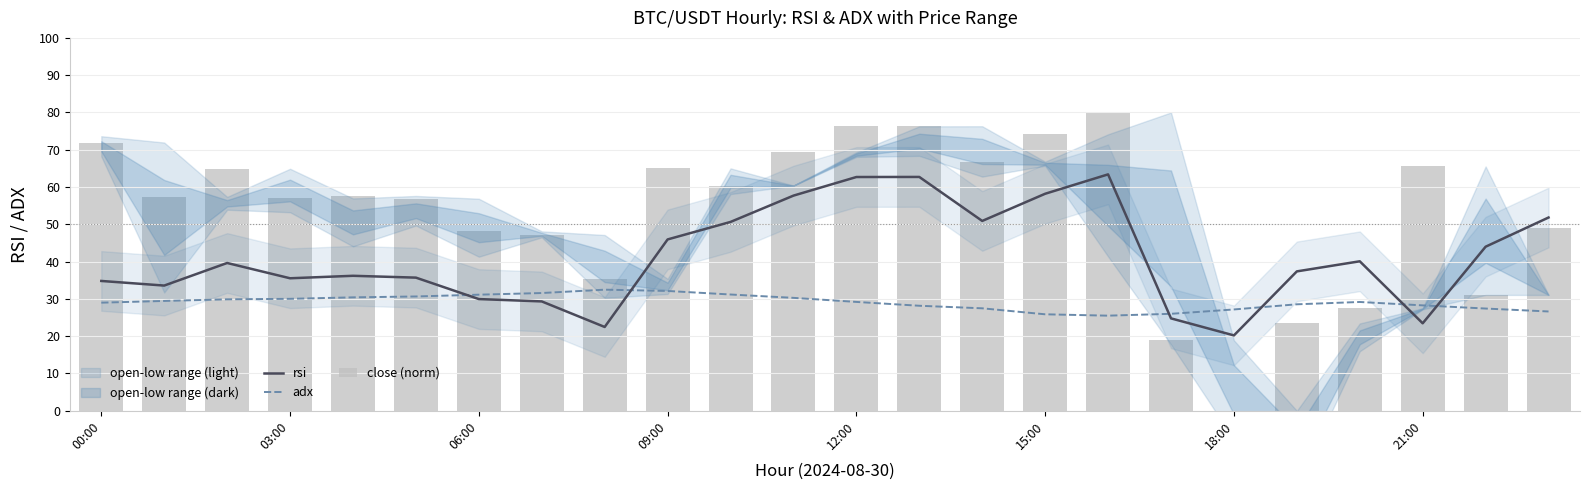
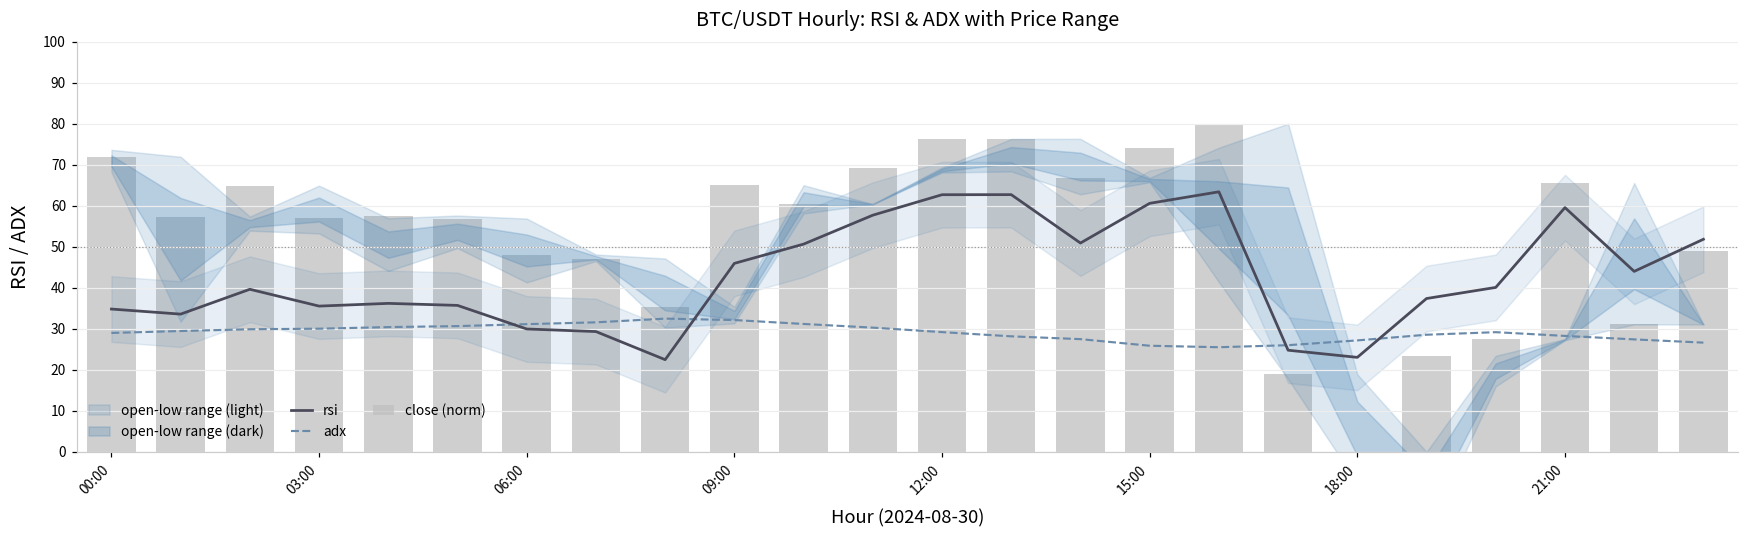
rsi, 15:00: 58 -> 61
rsi, 18:00: 20 -> 23
rsi, 21:00: 23 -> 60
